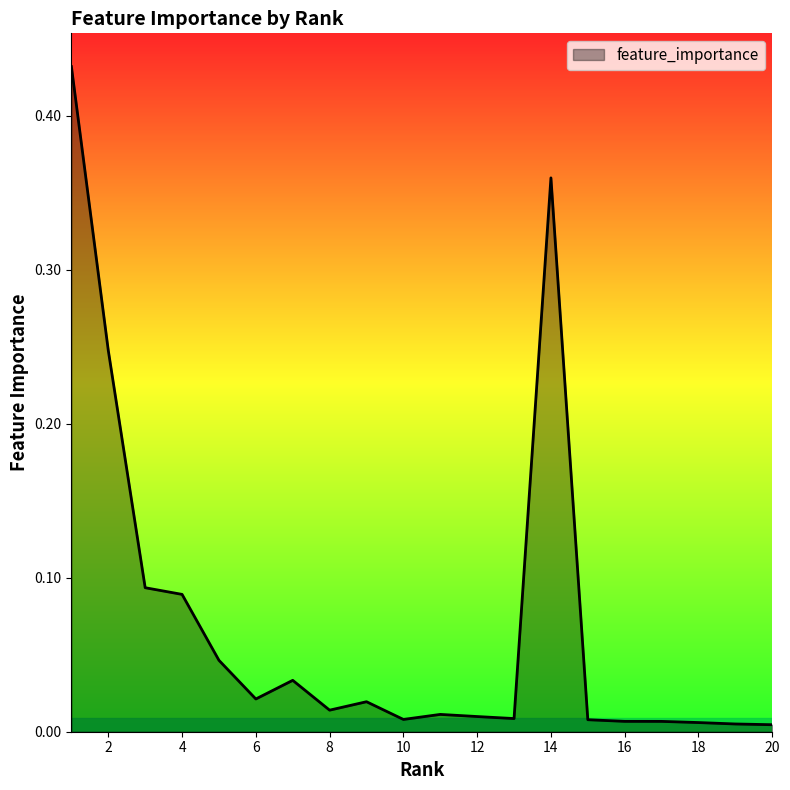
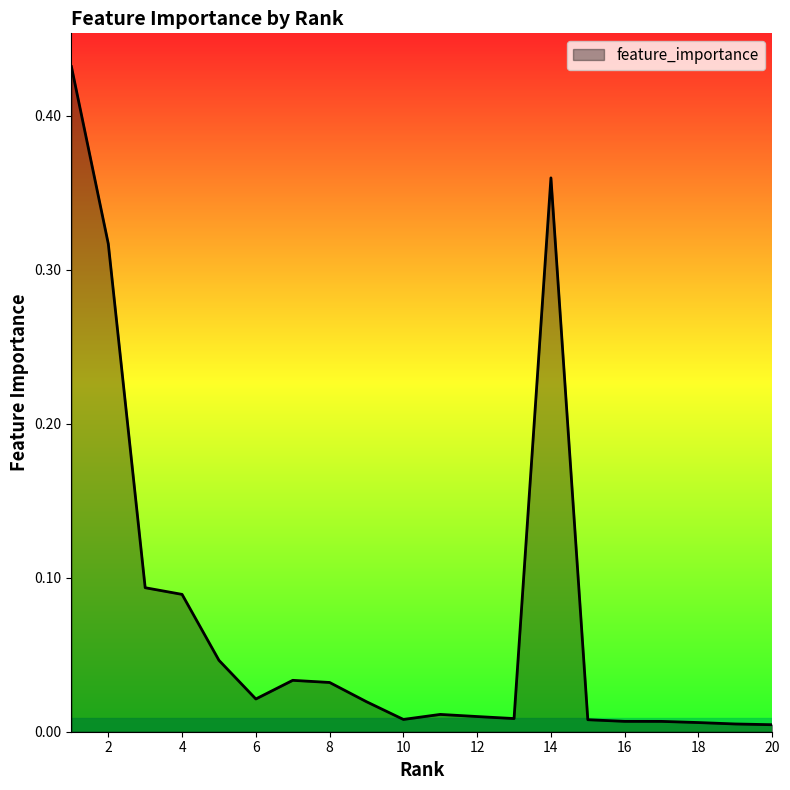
2: 0.248 -> 0.317
8: 0.014 -> 0.032
